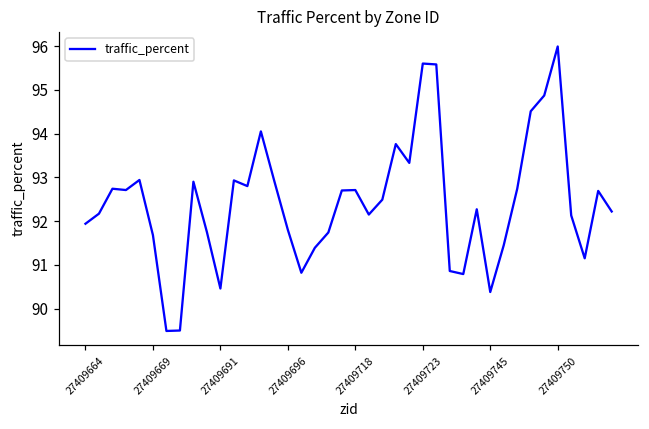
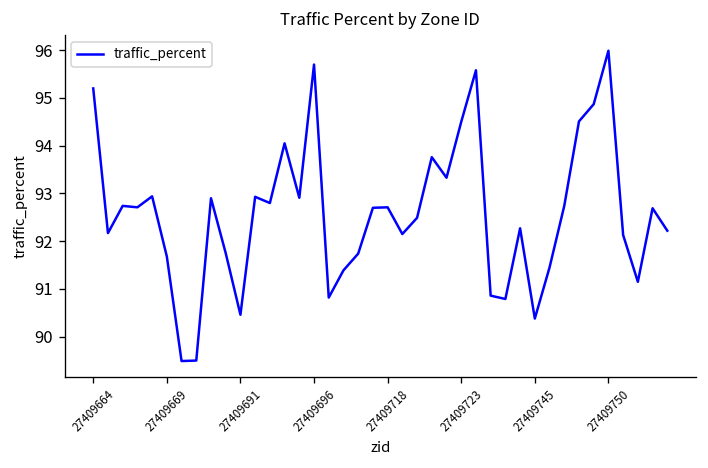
27409664: 91.9 -> 95.2
27409696: 91.8 -> 95.7
27409723: 95.6 -> 94.5
